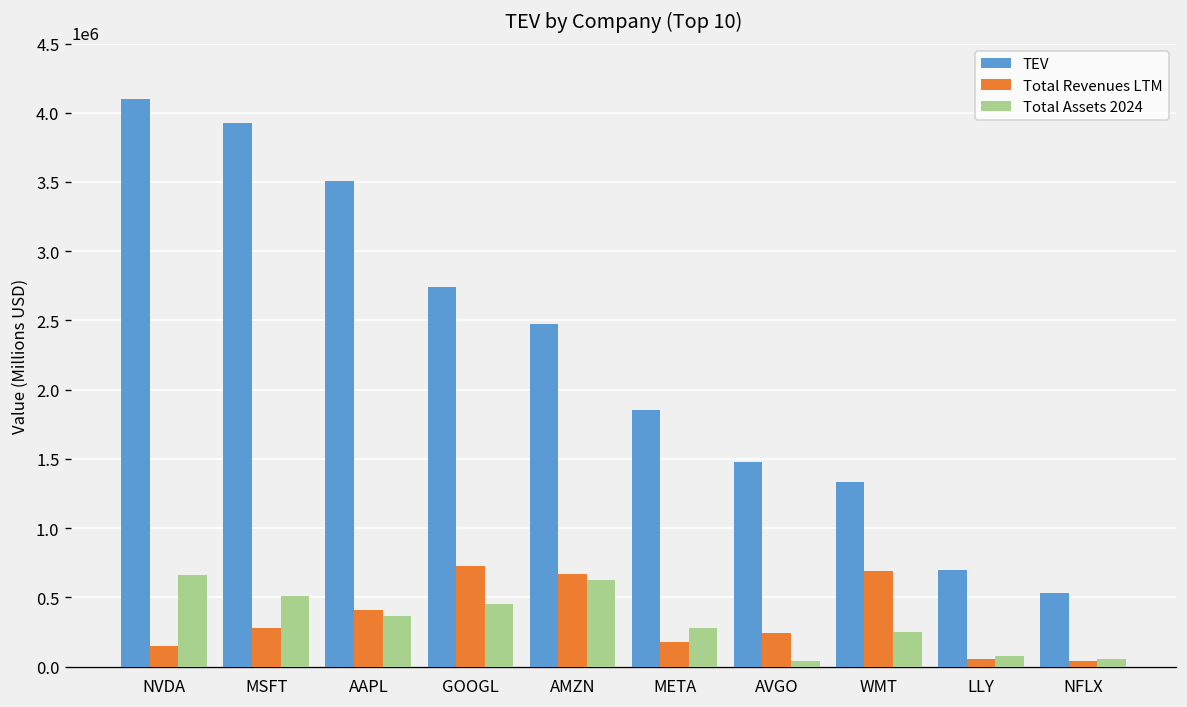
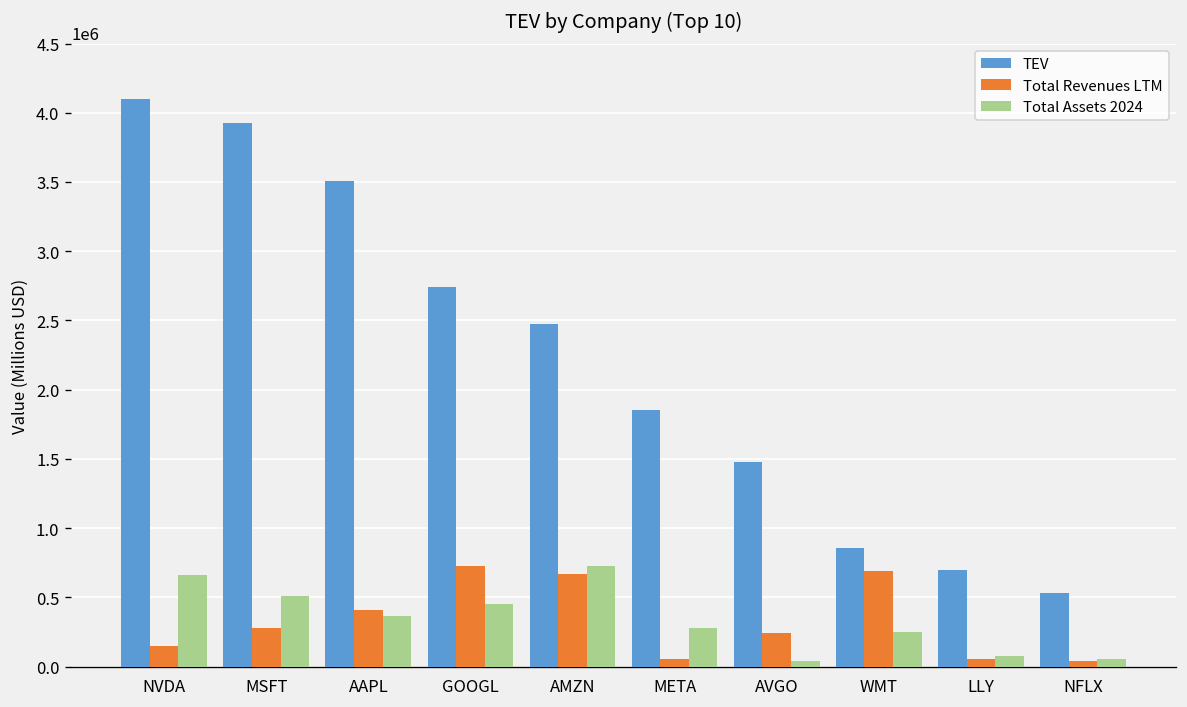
Total Assets 2024, AMZN: 620000 -> 720000
Total Revenues LTM, META: 180000 -> 50000
TEV, WMT: 1330000 -> 860000
